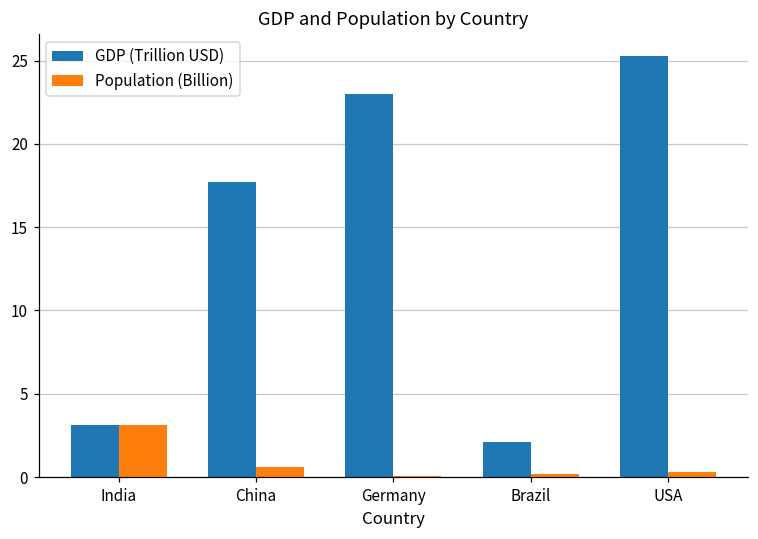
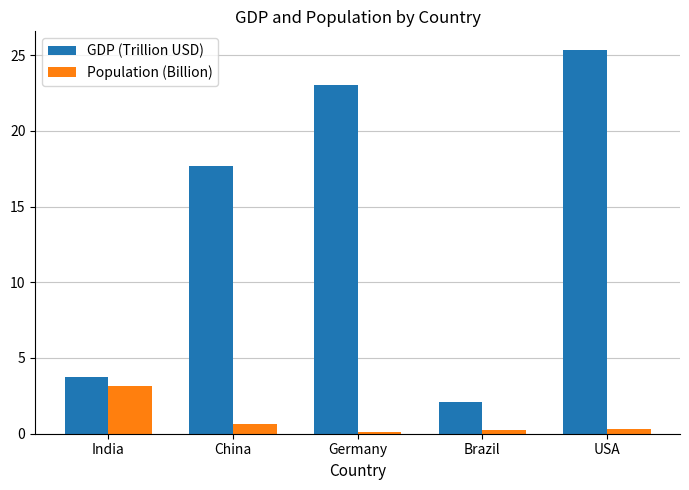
GDP (Trillion USD), India: 3.1 -> 3.7
